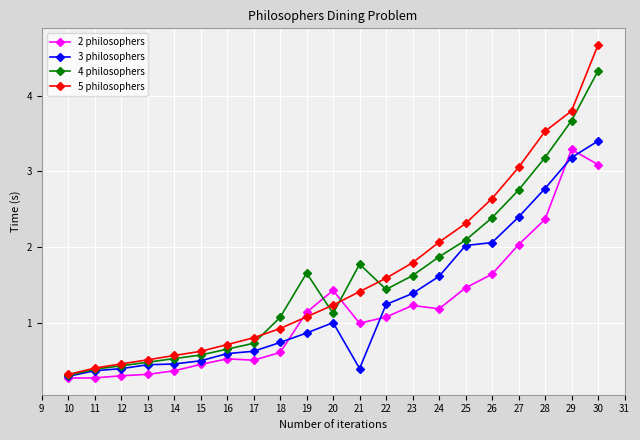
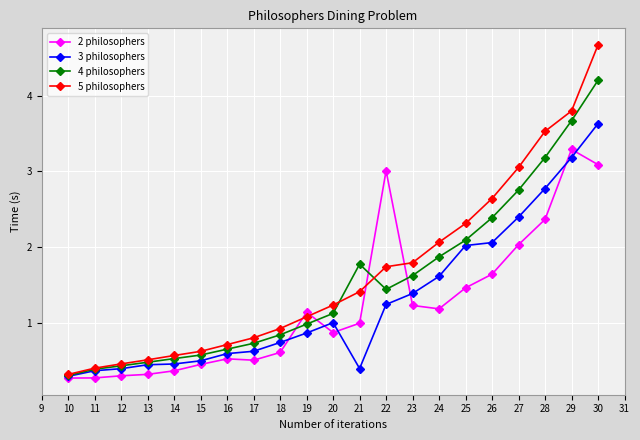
4 philosophers, 18: 1.1 -> 0.8
4 philosophers, 19: 1.7 -> 1.0
2 philosophers, 20: 1.4 -> 0.9
2 philosophers, 22: 1.1 -> 3.0
5 philosophers, 22: 1.6 -> 1.7
3 philosophers, 30: 3.4 -> 3.6
4 philosophers, 30: 4.3 -> 4.2
